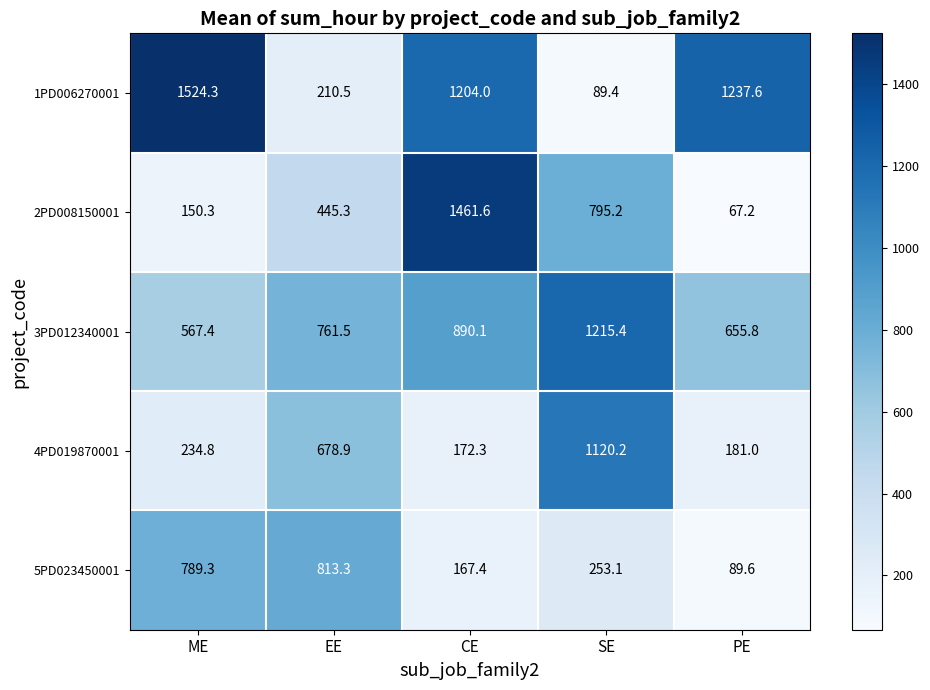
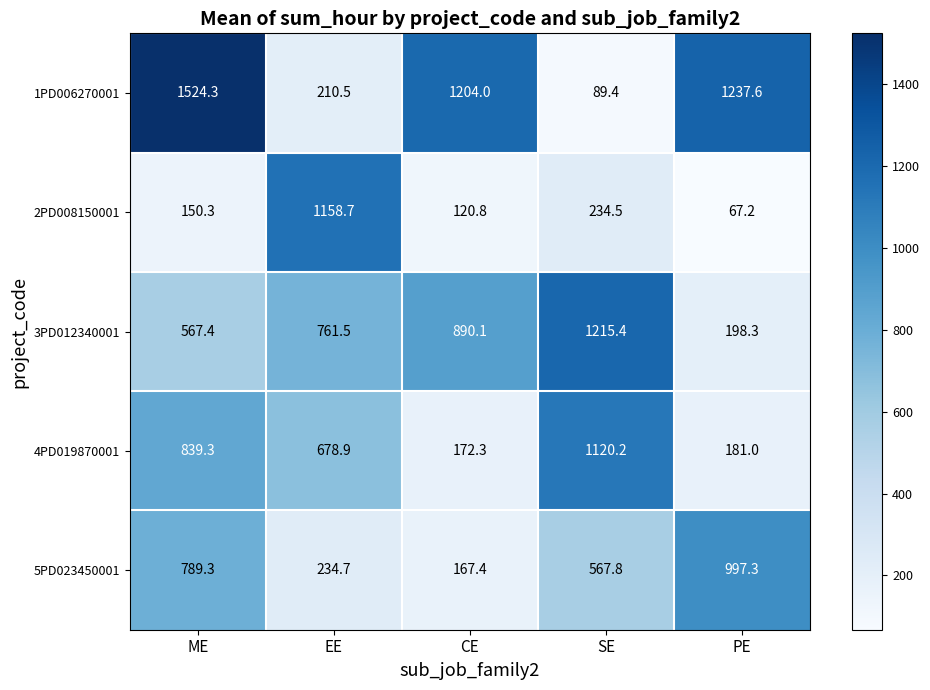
2PD008150001, EE: 445.3 -> 1158.7
2PD008150001, CE: 1461.6 -> 120.8
2PD008150001, SE: 795.2 -> 234.5
3PD012340001, PE: 655.8 -> 198.3
4PD019870001, ME: 234.8 -> 839.3
5PD023450001, EE: 813.3 -> 234.7
5PD023450001, SE: 253.1 -> 567.8
5PD023450001, PE: 89.6 -> 997.3
